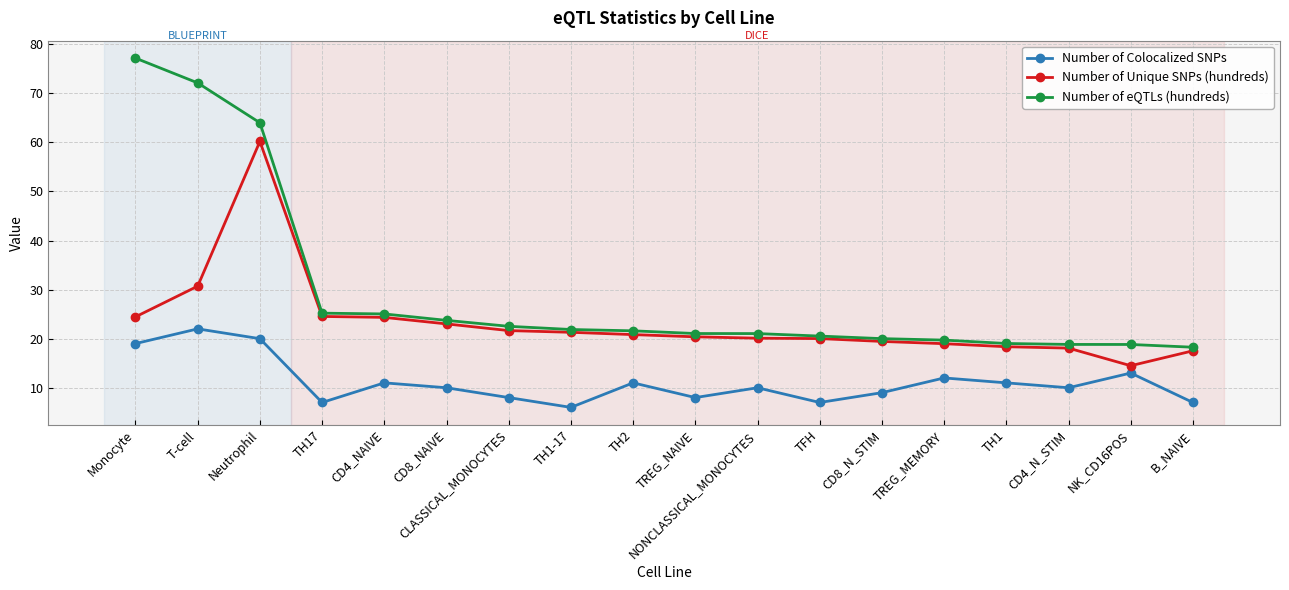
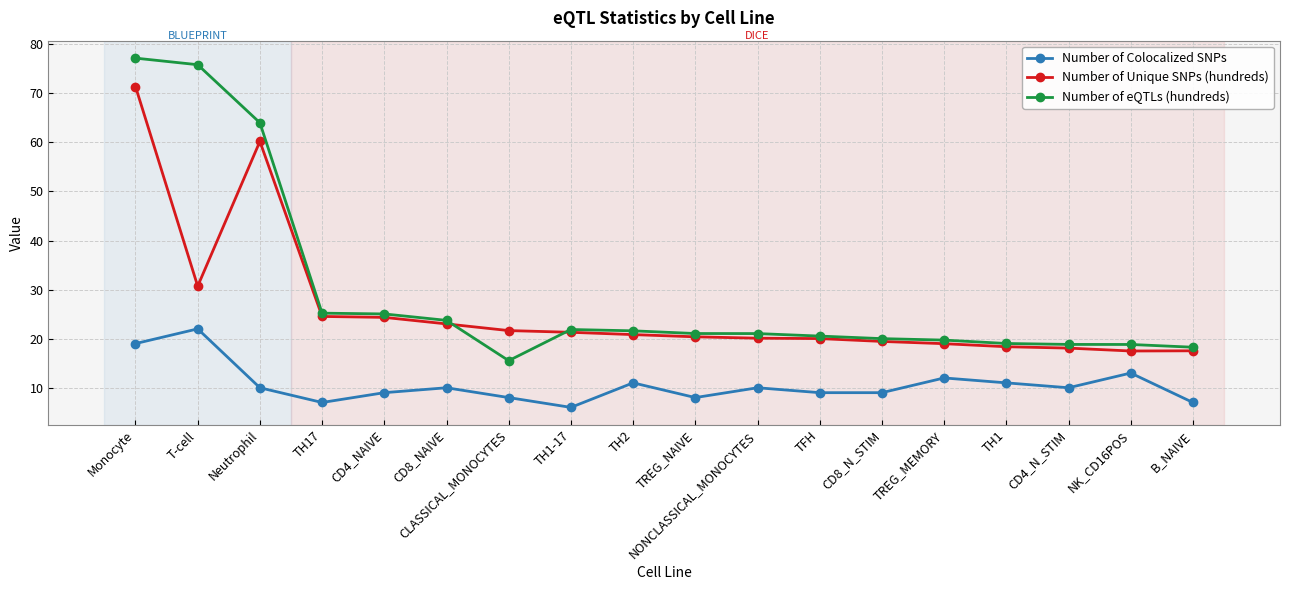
Number of Unique SNPs (hundreds), Monocyte: 24 -> 71
Number of eQTLs (hundreds), T-cell: 72 -> 76
Number of Colocalized SNPs, Neutrophil: 20 -> 10
Number of Colocalized SNPs, CD4_NAIVE: 11 -> 9
Number of eQTLs (hundreds), CLASSICAL_MONOCYTES: 23 -> 16
Number of Colocalized SNPs, TFH: 7 -> 9
Number of Unique SNPs (hundreds), NK_CD16POS: 14 -> 17
